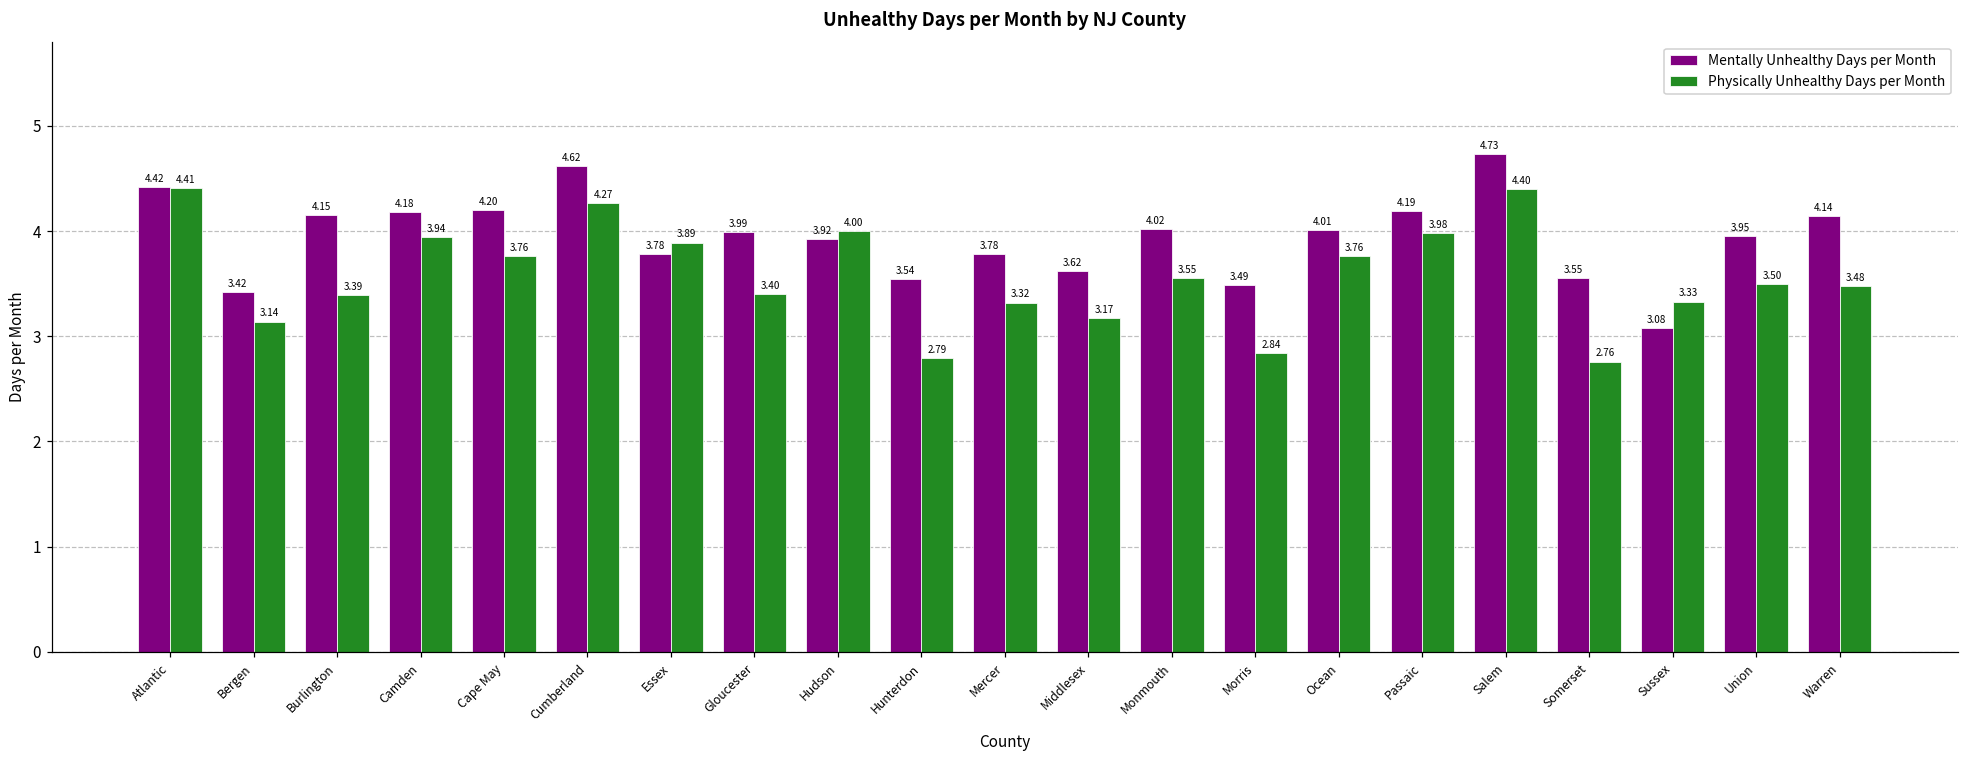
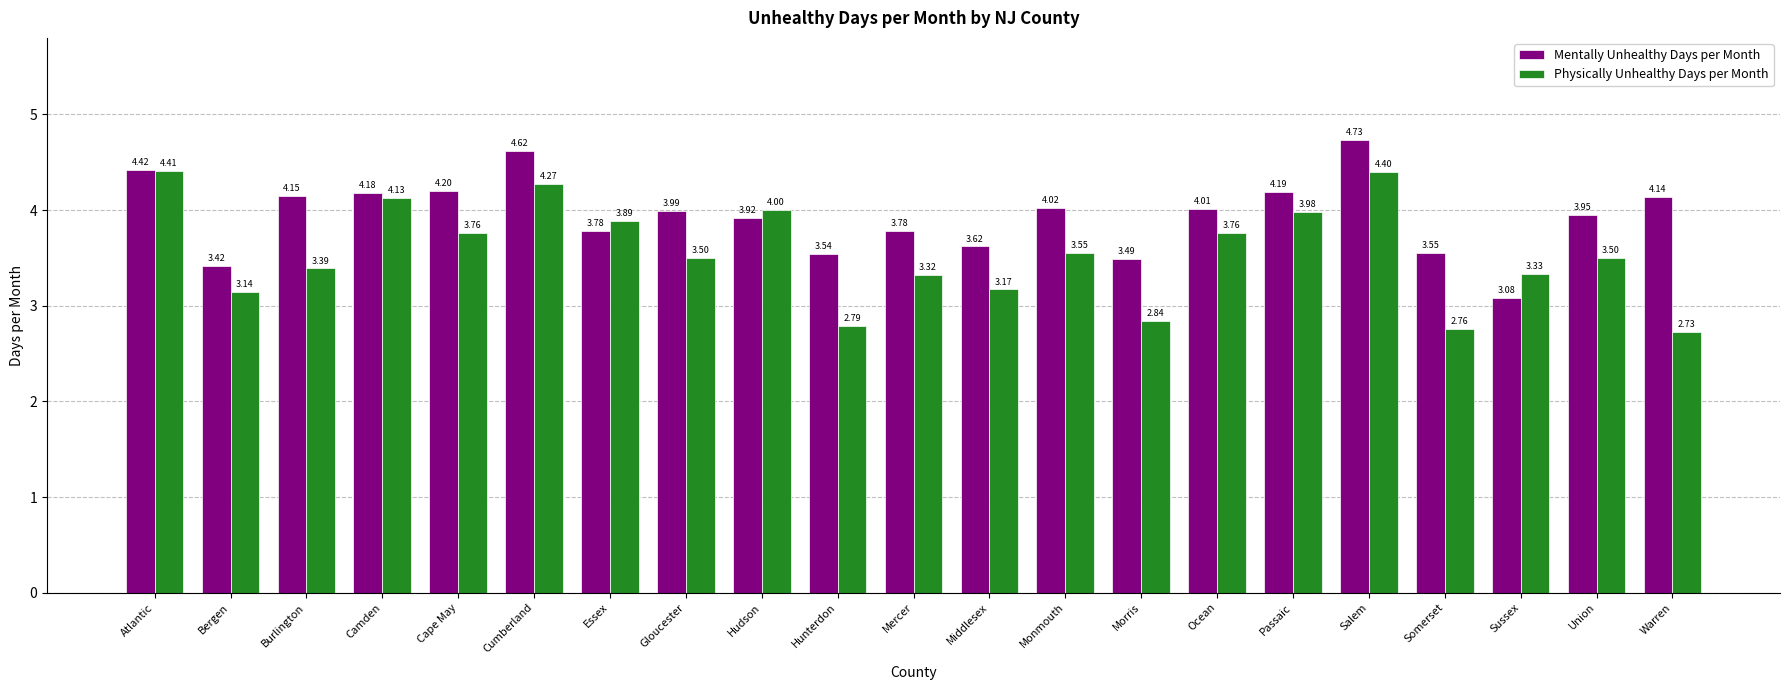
Physically Unhealthy Days per Month, Camden: 3.94 -> 4.13
Physically Unhealthy Days per Month, Gloucester: 3.40 -> 3.50
Physically Unhealthy Days per Month, Warren: 3.48 -> 2.73
